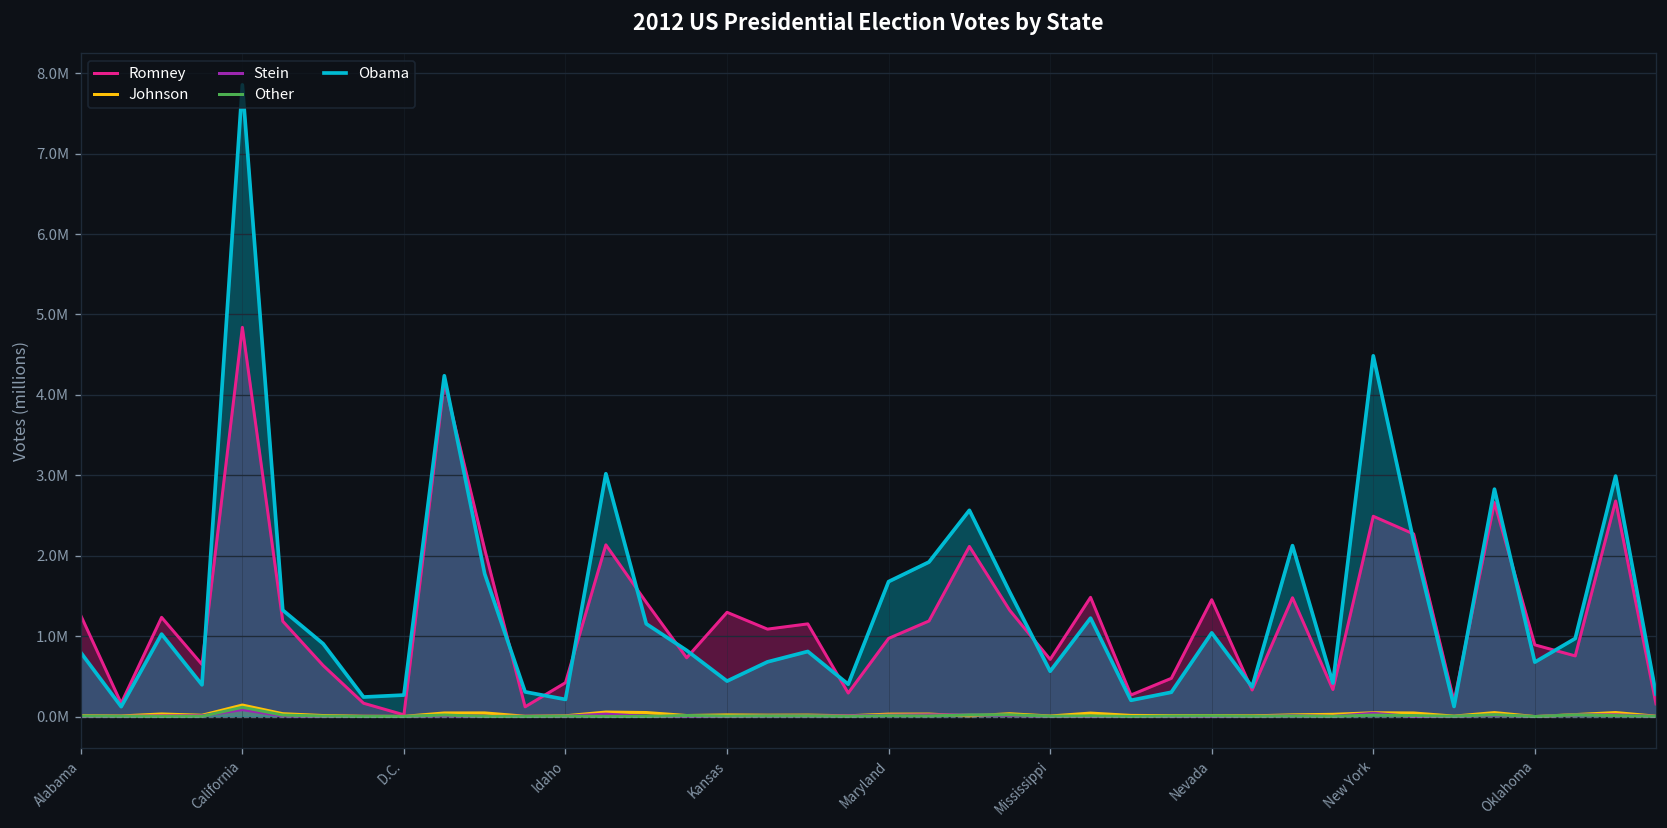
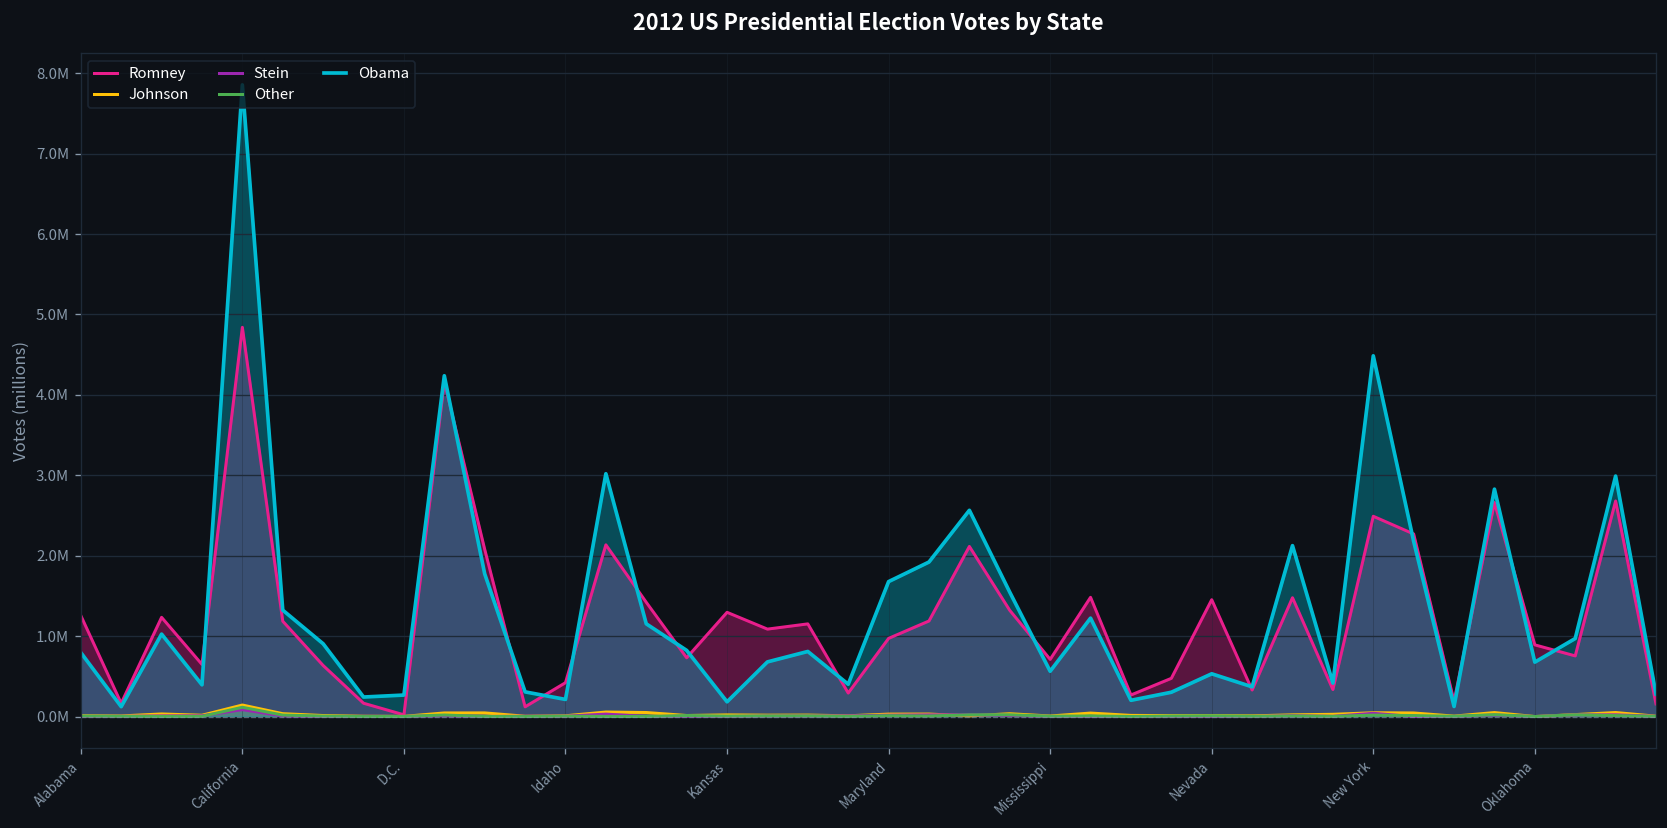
Obama, Kansas: 400000 -> 200000
Obama, Nevada: 1000000 -> 500000
